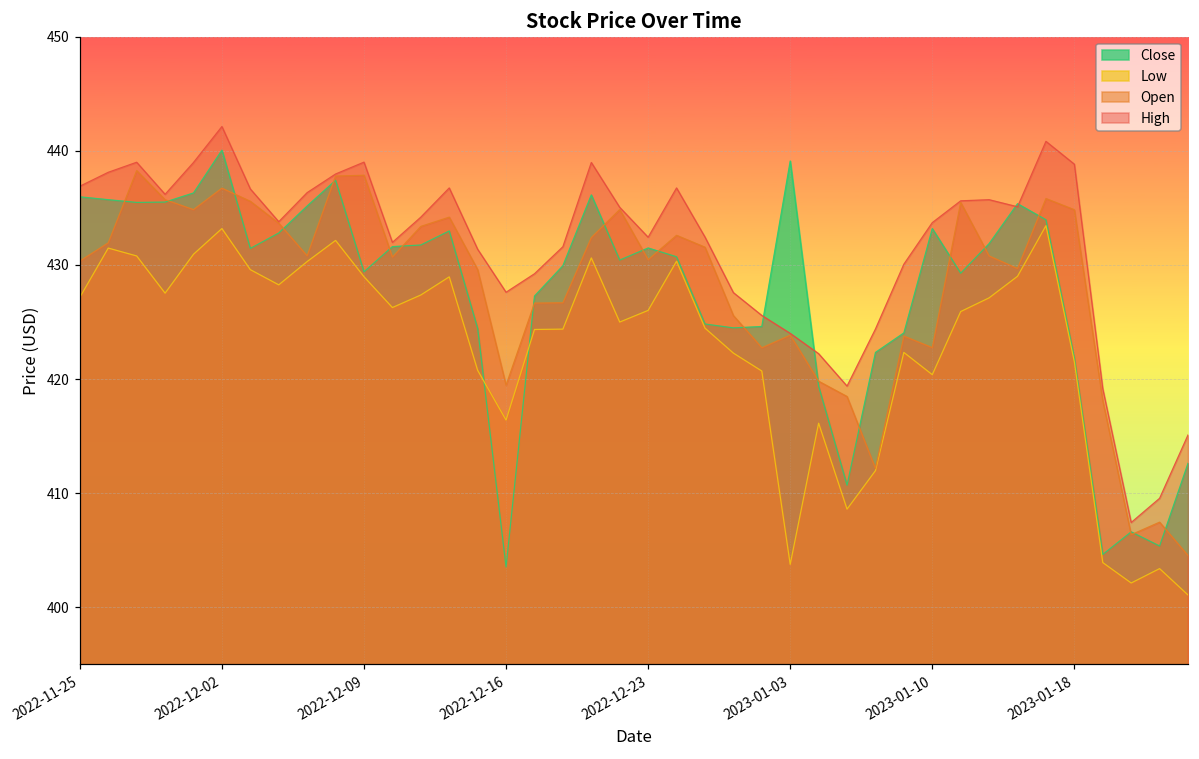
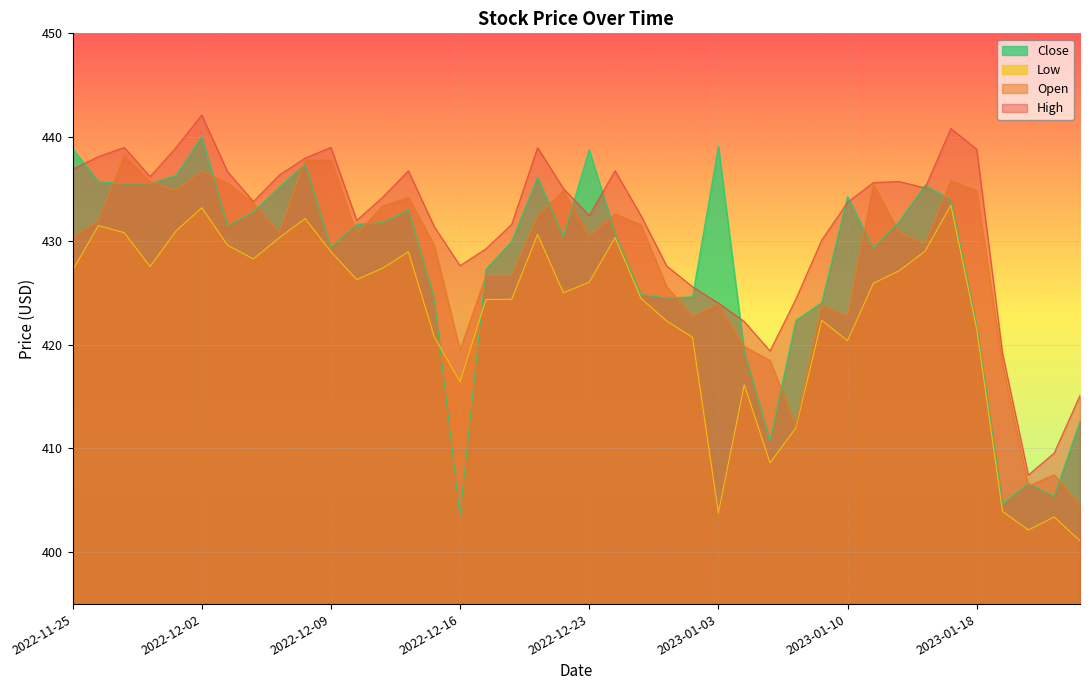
Close, 2022-11-25: 436.0 -> 438.9
Close, 2022-12-23: 431.5 -> 438.8
Close, 2023-01-10: 433.2 -> 434.3
